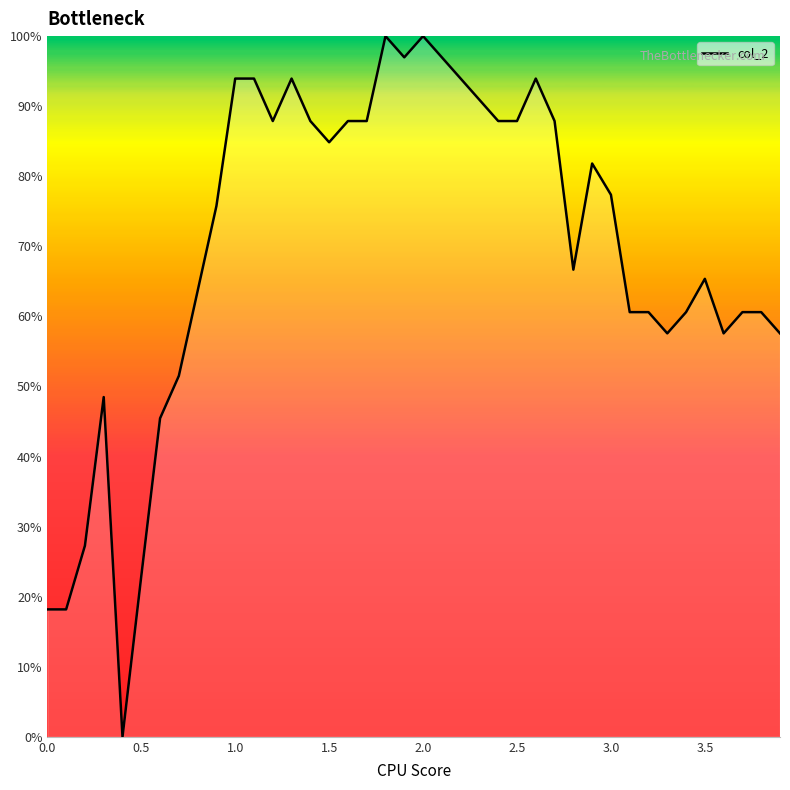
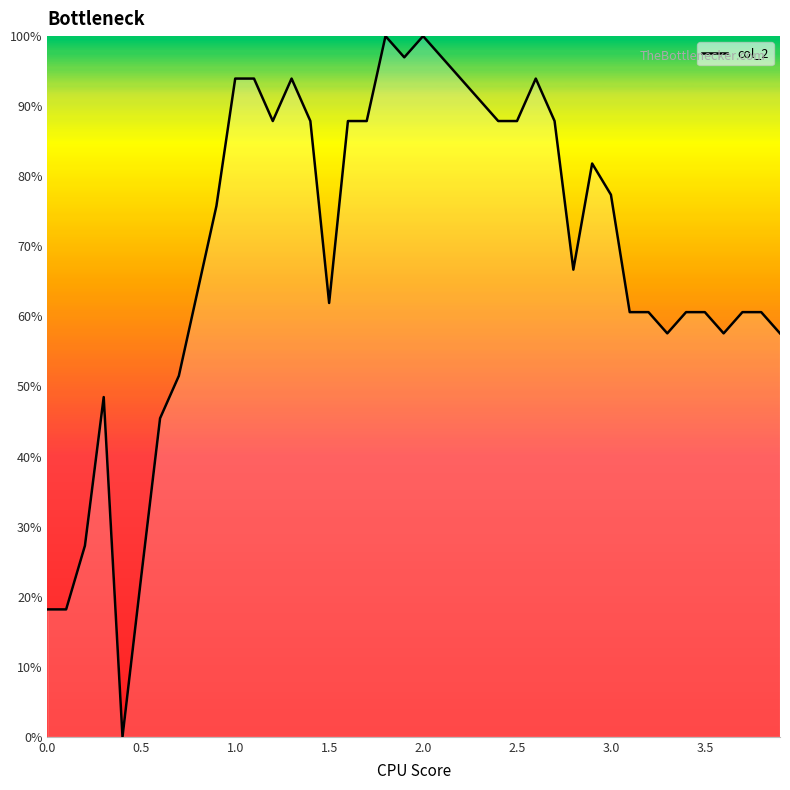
1.5: 85% -> 62%
3.5: 65% -> 61%
